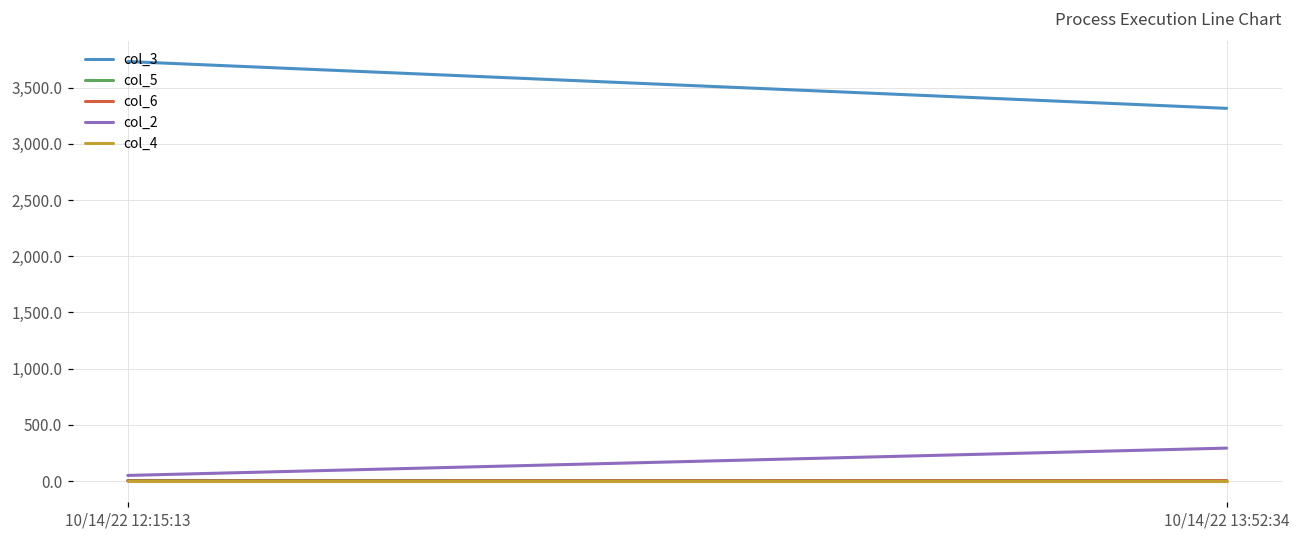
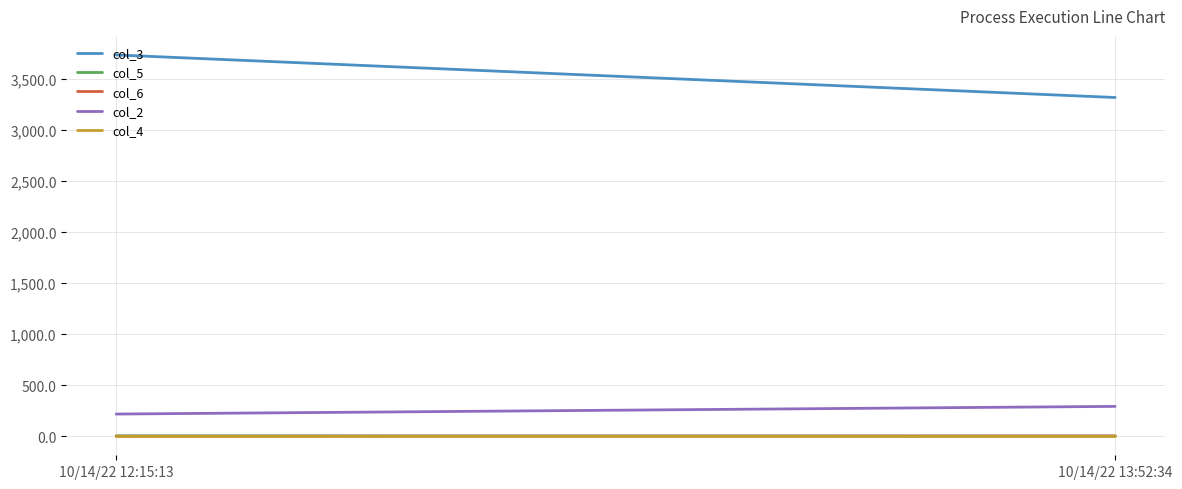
col_2, 10/14/22 12:15:13: 50 -> 220
